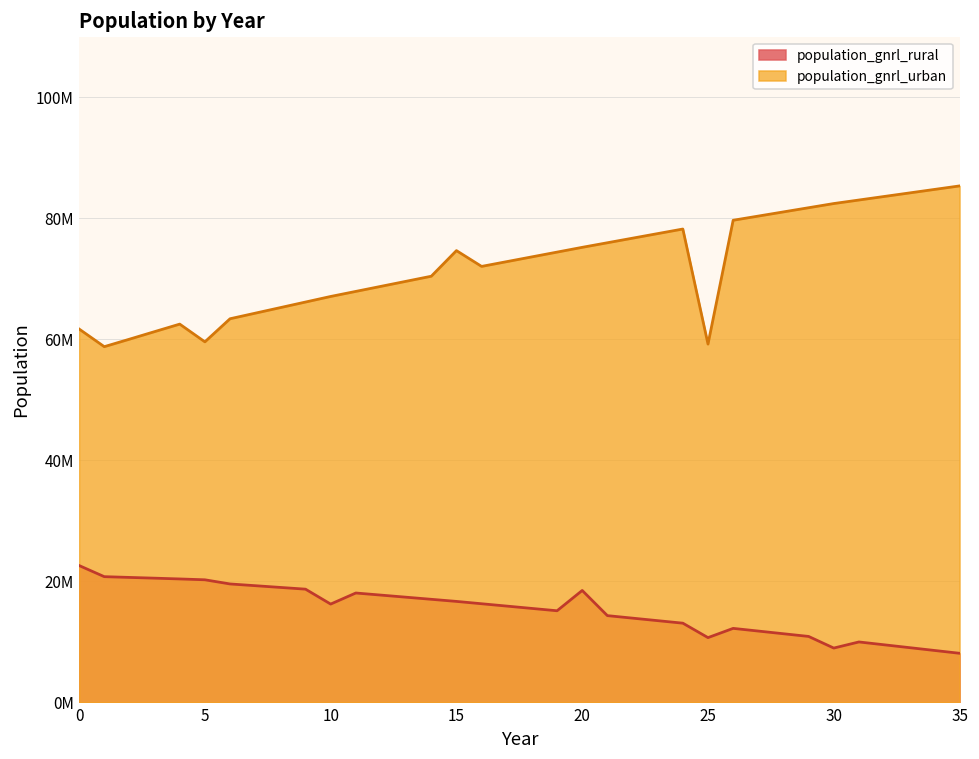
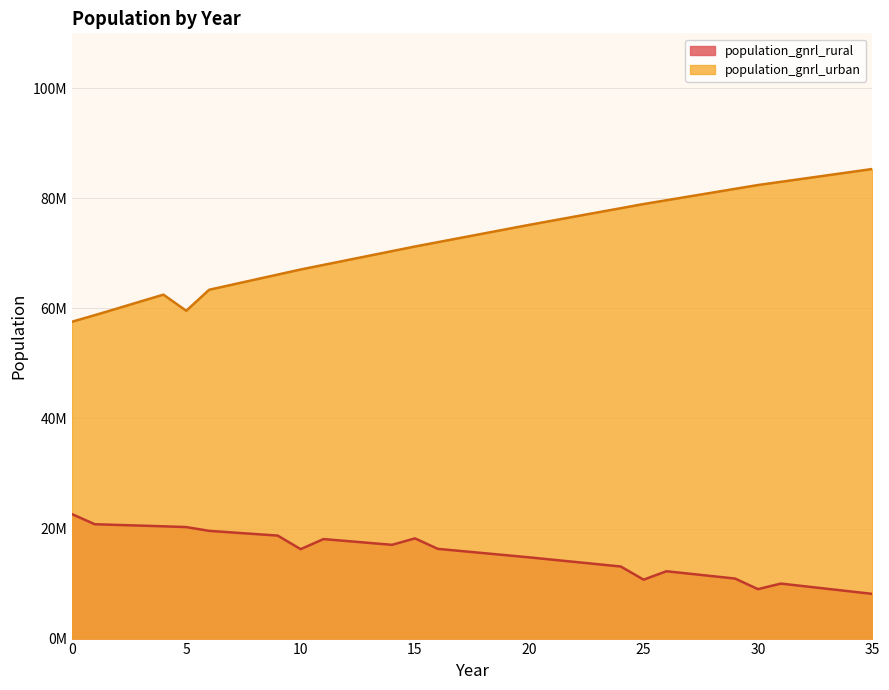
population_gnrl_urban, 0: 62000000 -> 58000000
population_gnrl_rural, 15: 17000000 -> 18000000
population_gnrl_urban, 15: 75000000 -> 71000000
population_gnrl_rural, 20: 19000000 -> 15000000
population_gnrl_urban, 25: 59000000 -> 79000000
